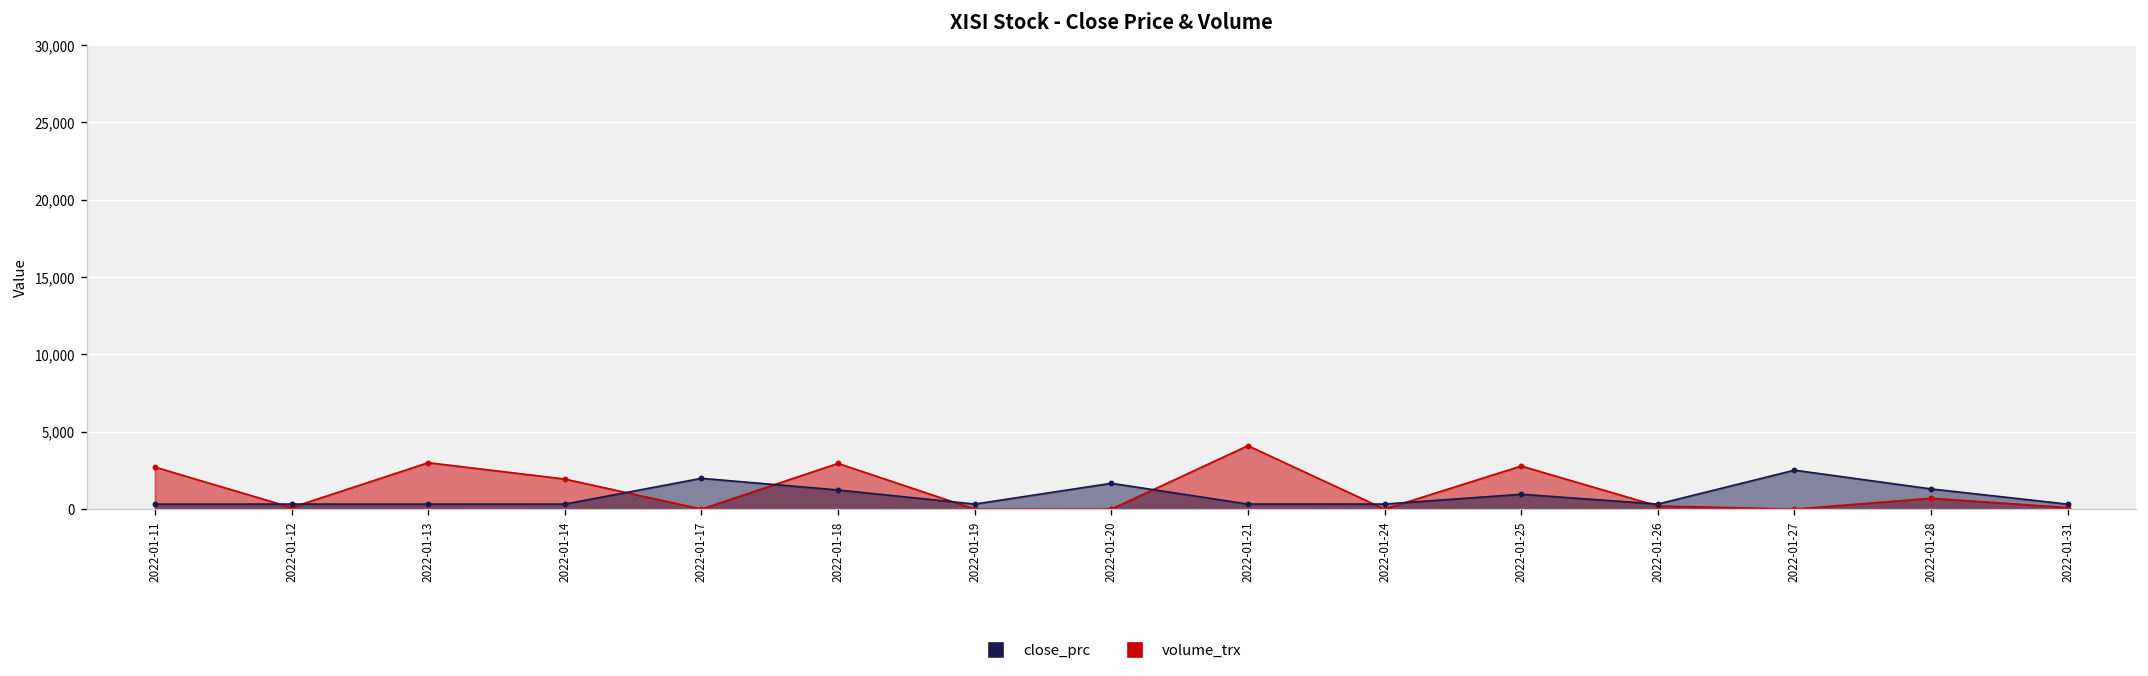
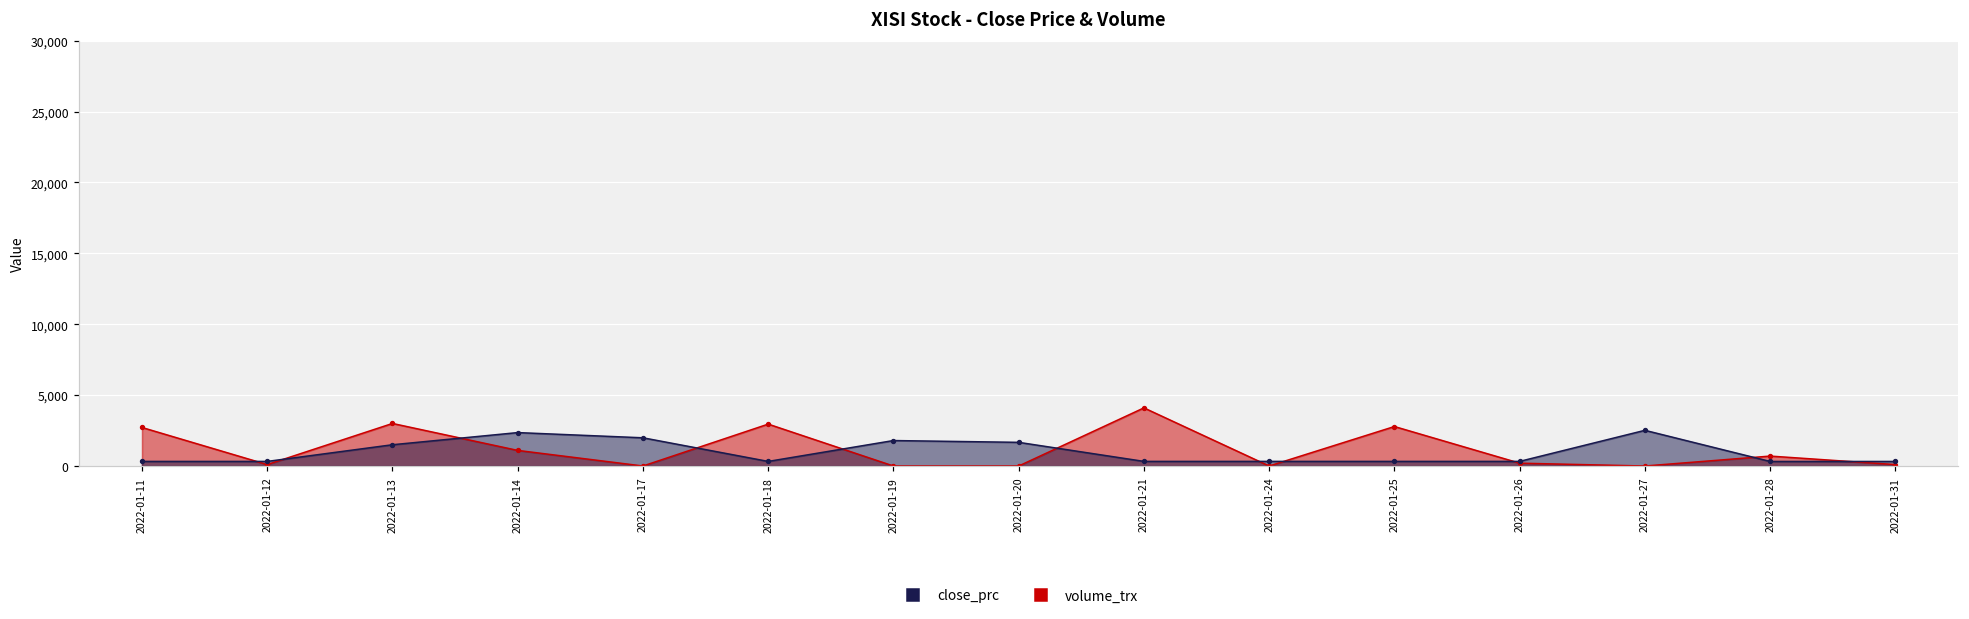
close_prc, 2022-01-13: 300 -> 1,500
volume_trx, 2022-01-14: 1,900 -> 1,100
close_prc, 2022-01-14: 300 -> 2,400
close_prc, 2022-01-18: 1,200 -> 300
close_prc, 2022-01-19: 300 -> 1,800
close_prc, 2022-01-25: 1,000 -> 300
close_prc, 2022-01-28: 1,300 -> 300
